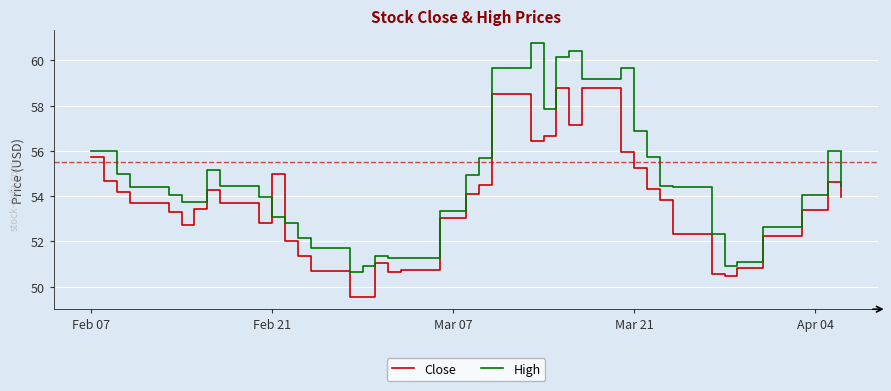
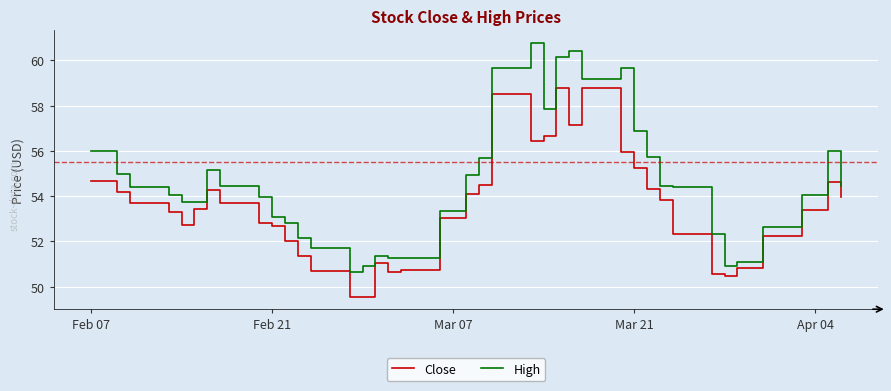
Close, Feb 07: 55.7 -> 54.7
Close, Feb 21: 55.0 -> 52.7
